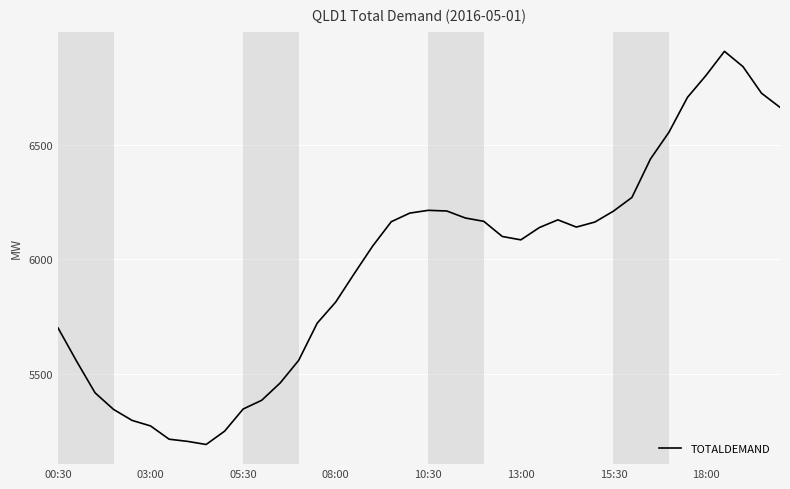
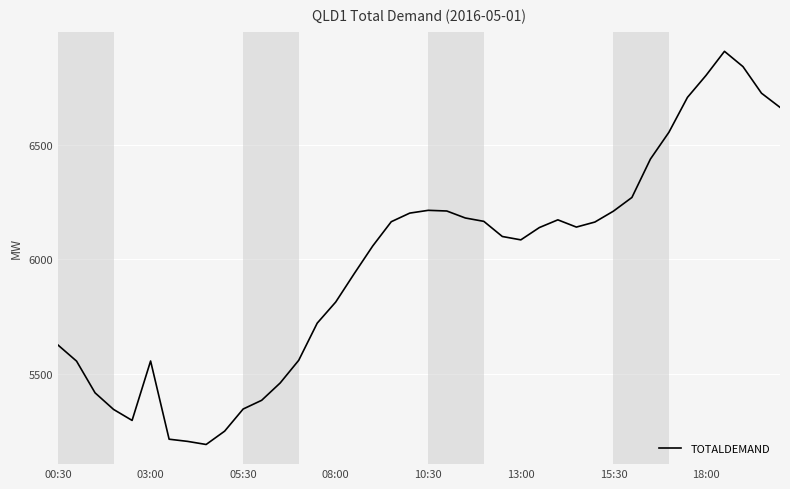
00:30: 5700 -> 5630
03:00: 5270 -> 5560
